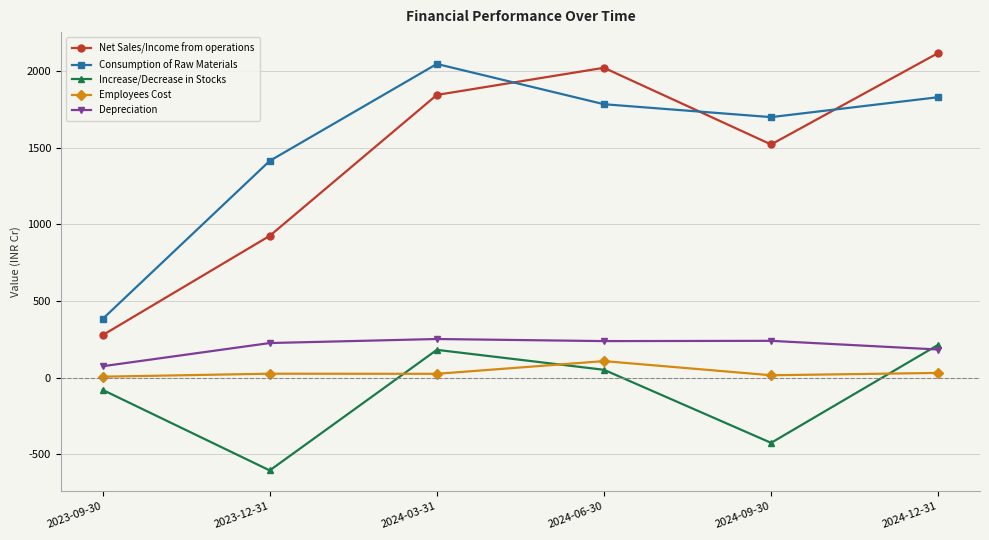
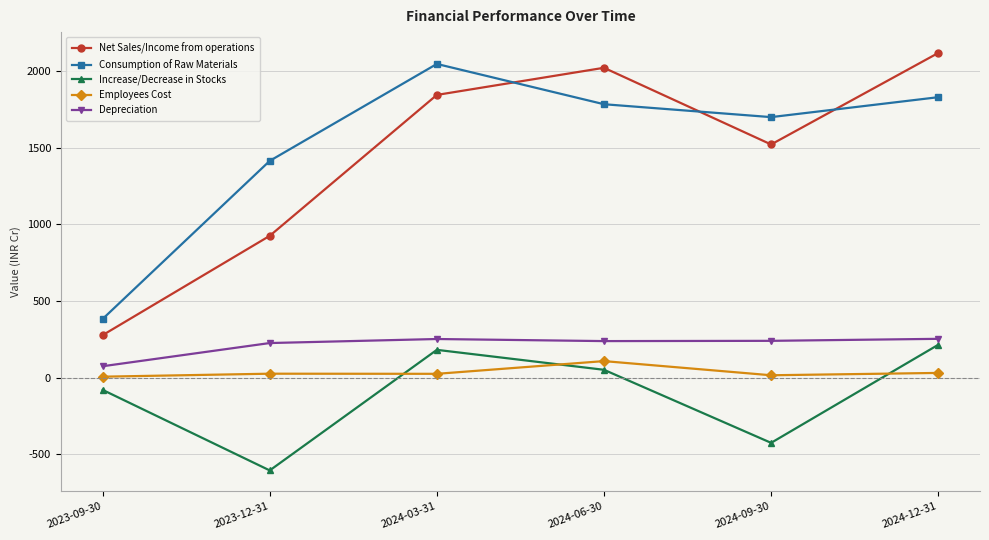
Depreciation, 2024-12-31: 180 -> 250
